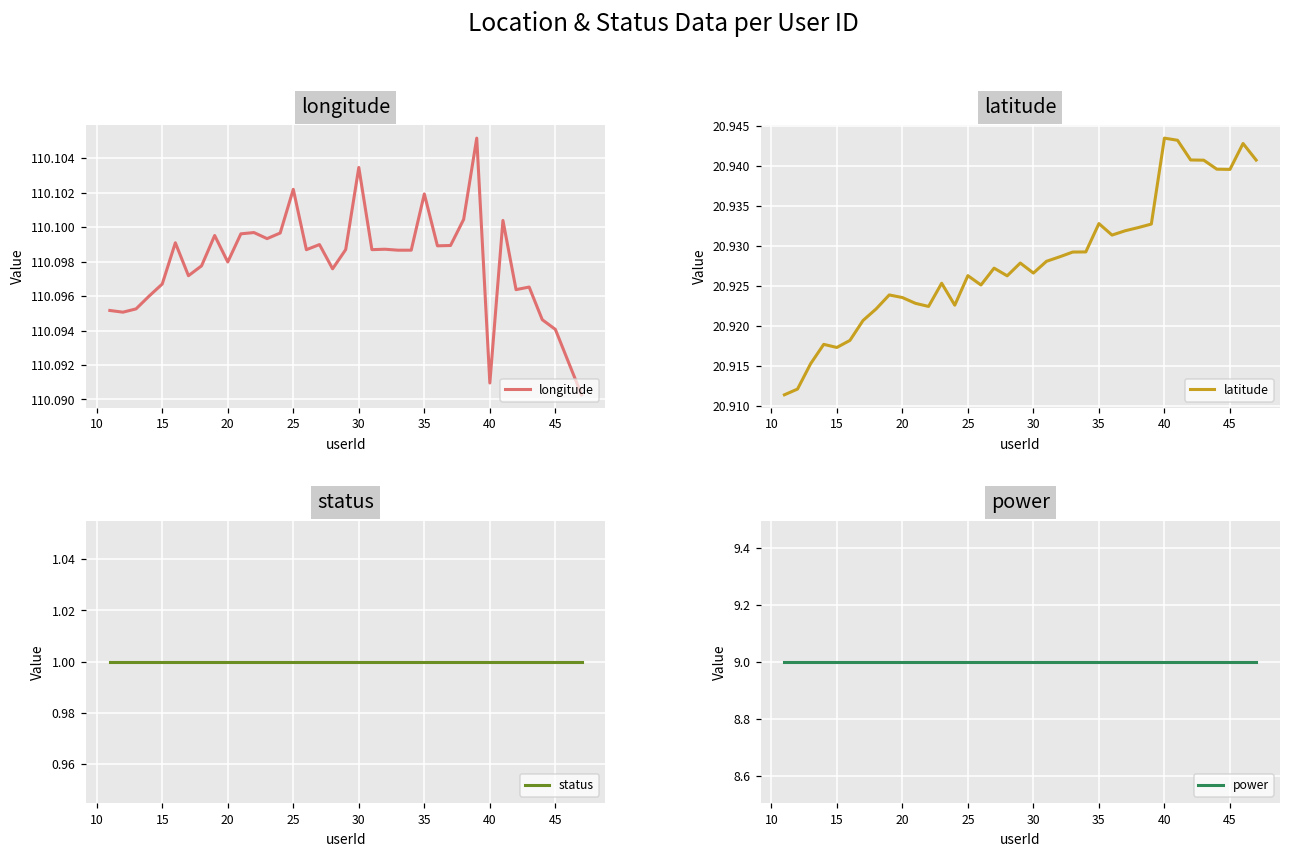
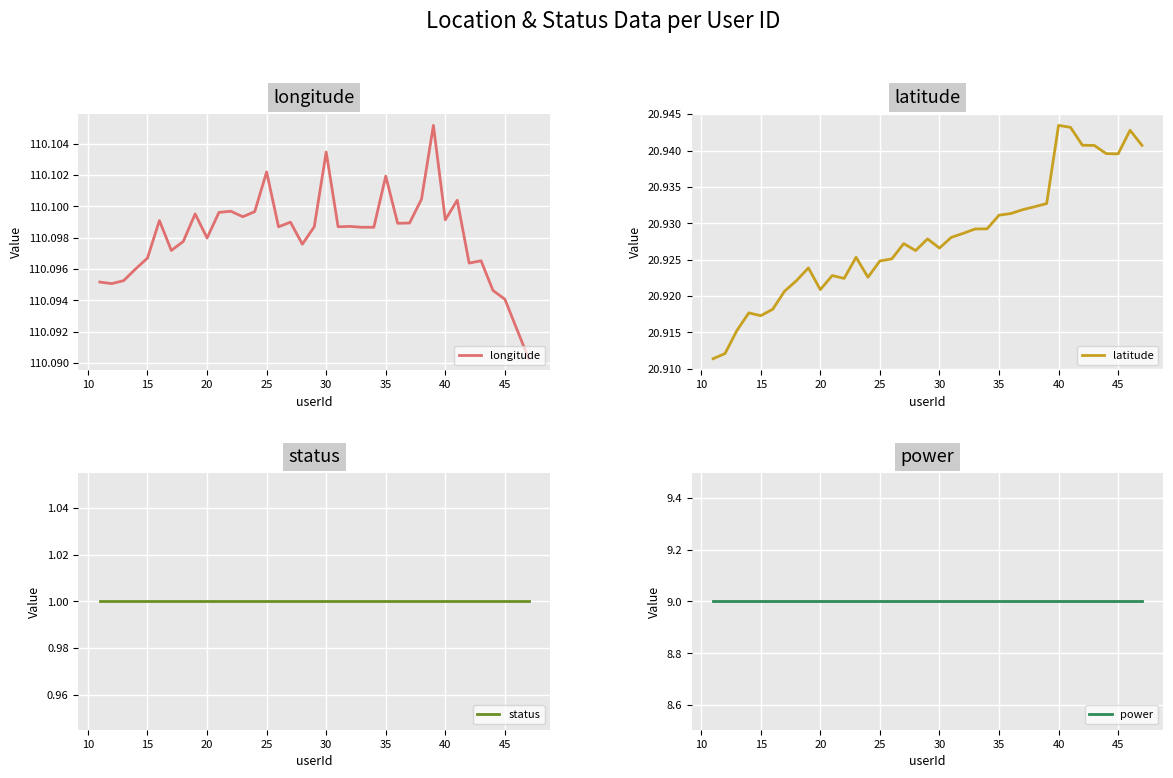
longitude, 40: 110.0910 -> 110.0991
latitude, 20: 20.924 -> 20.921
latitude, 25: 20.926 -> 20.925
latitude, 35: 20.933 -> 20.931
